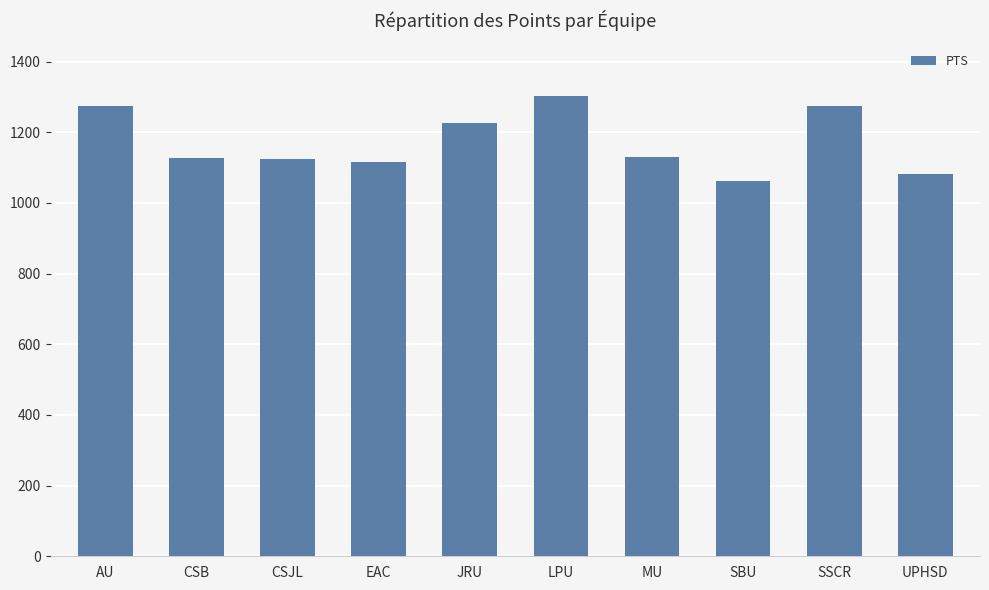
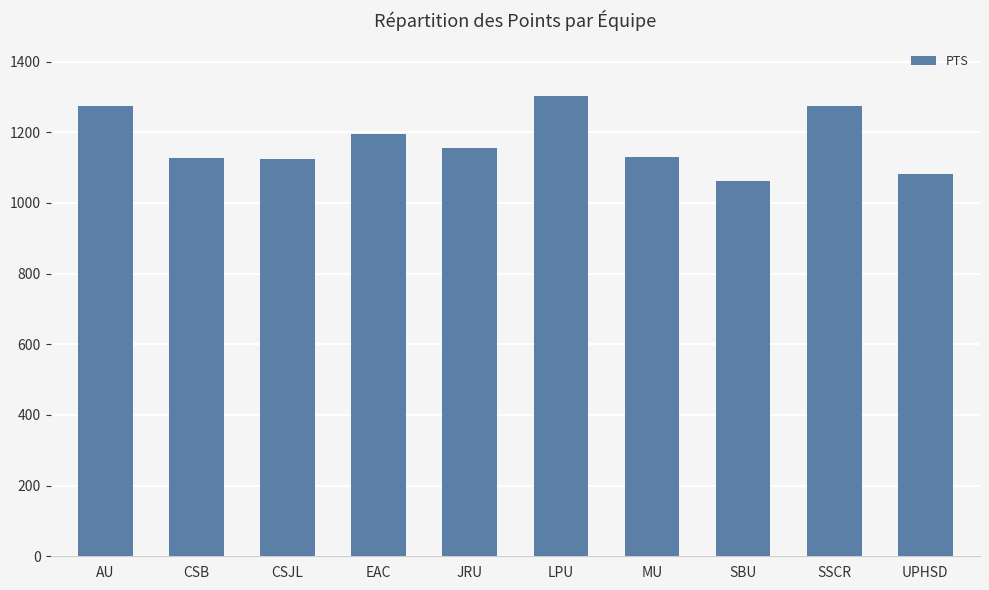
EAC: 1120 -> 1200
JRU: 1230 -> 1150
